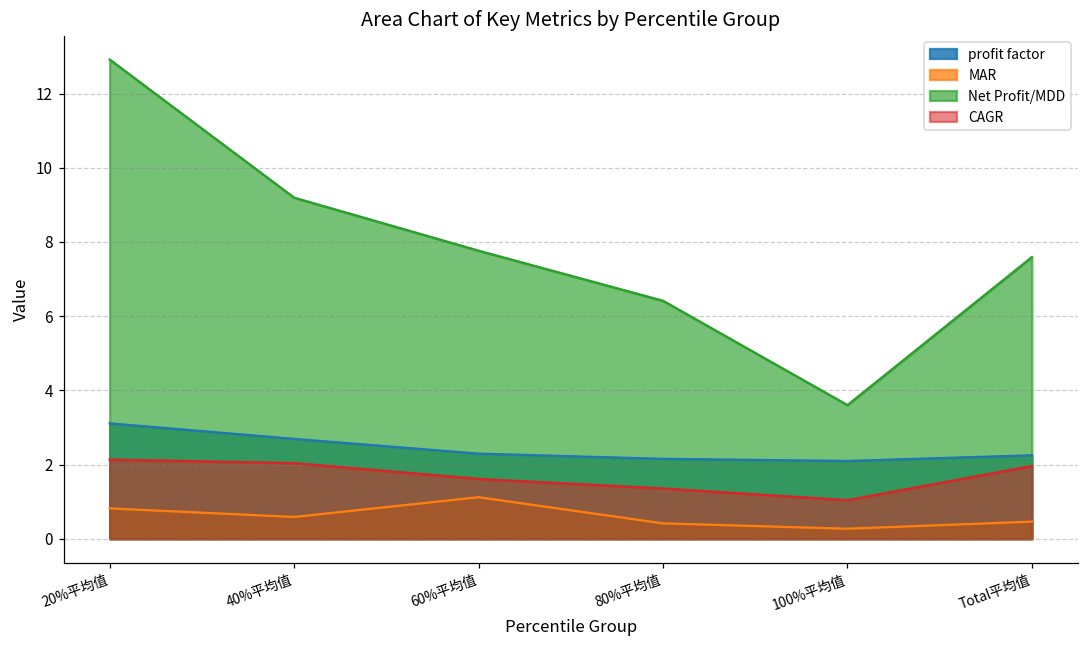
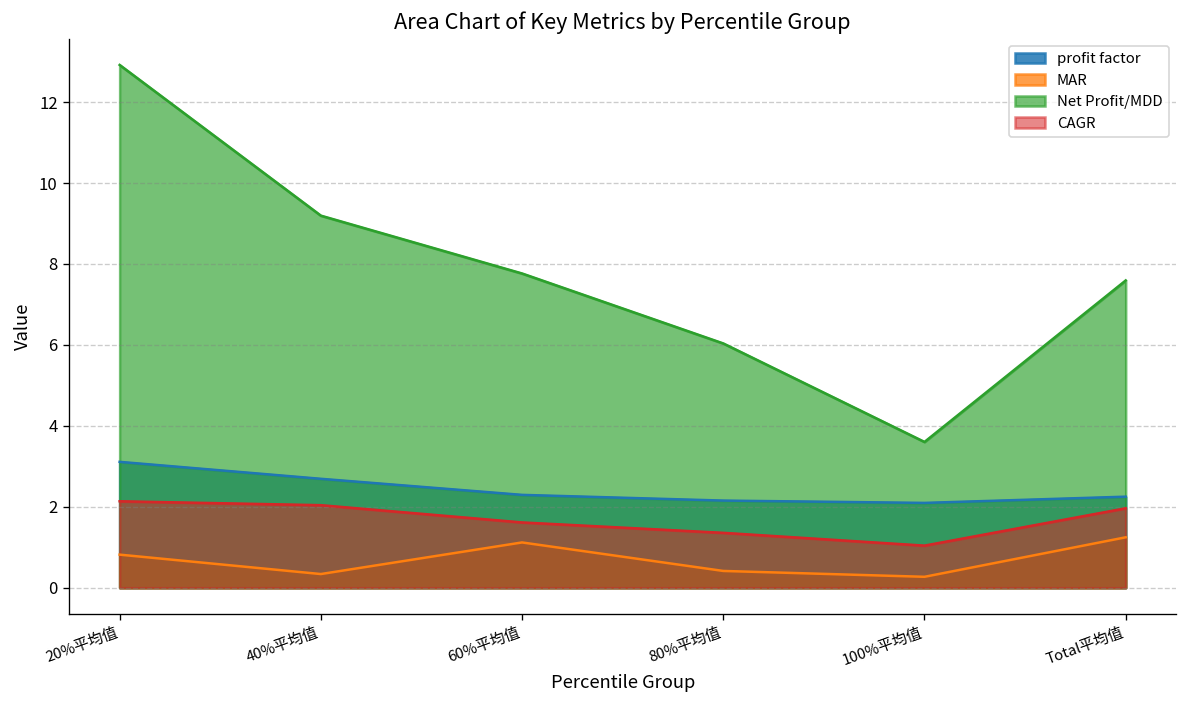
MAR, 40%平均值: 0.6 -> 0.3
Net Profit/MDD, 80%平均值: 6.4 -> 6.0
MAR, Total平均值: 0.5 -> 1.2
